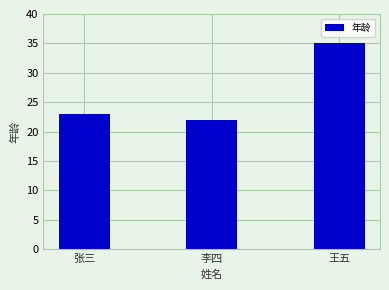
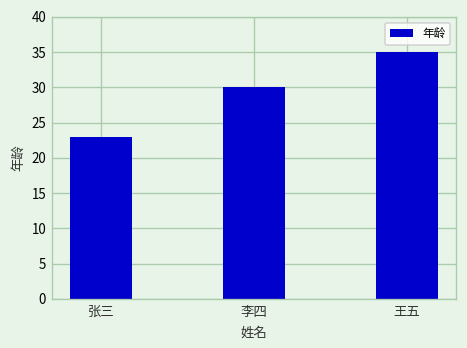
李四: 22 -> 30
